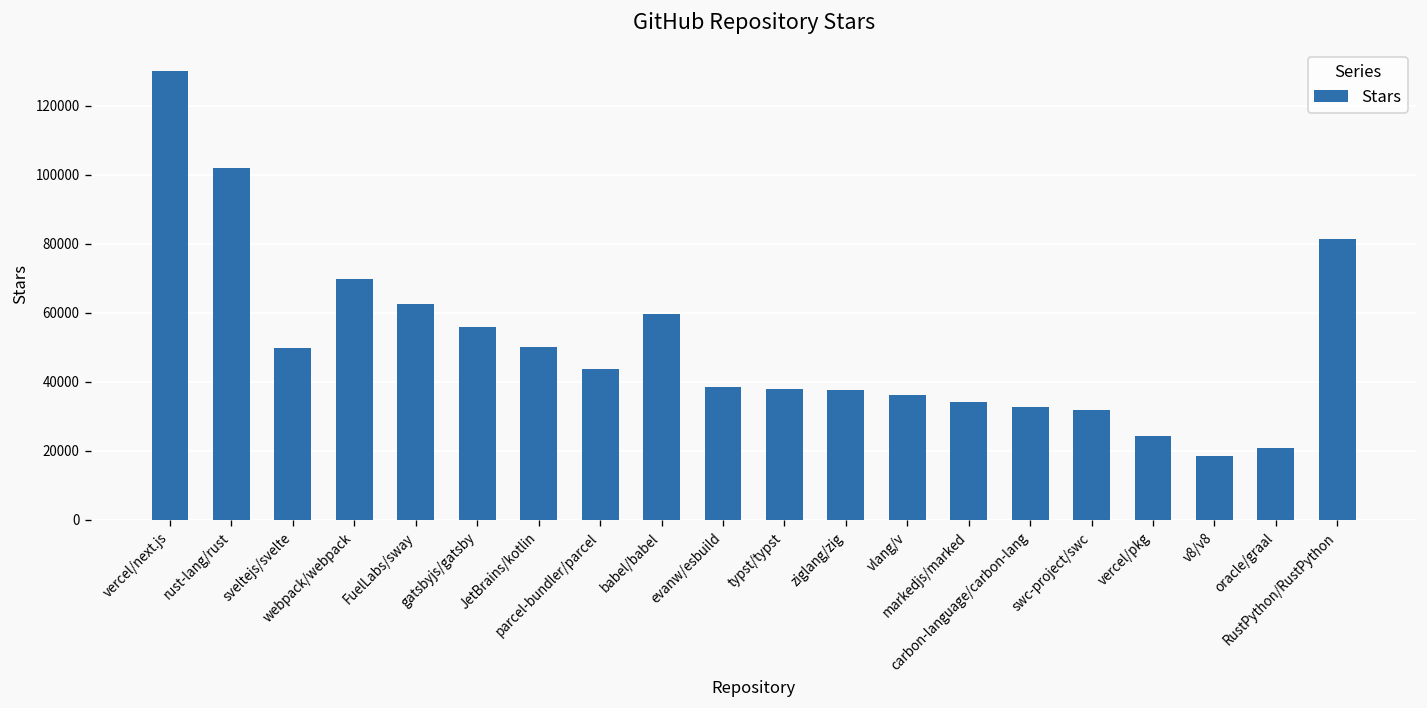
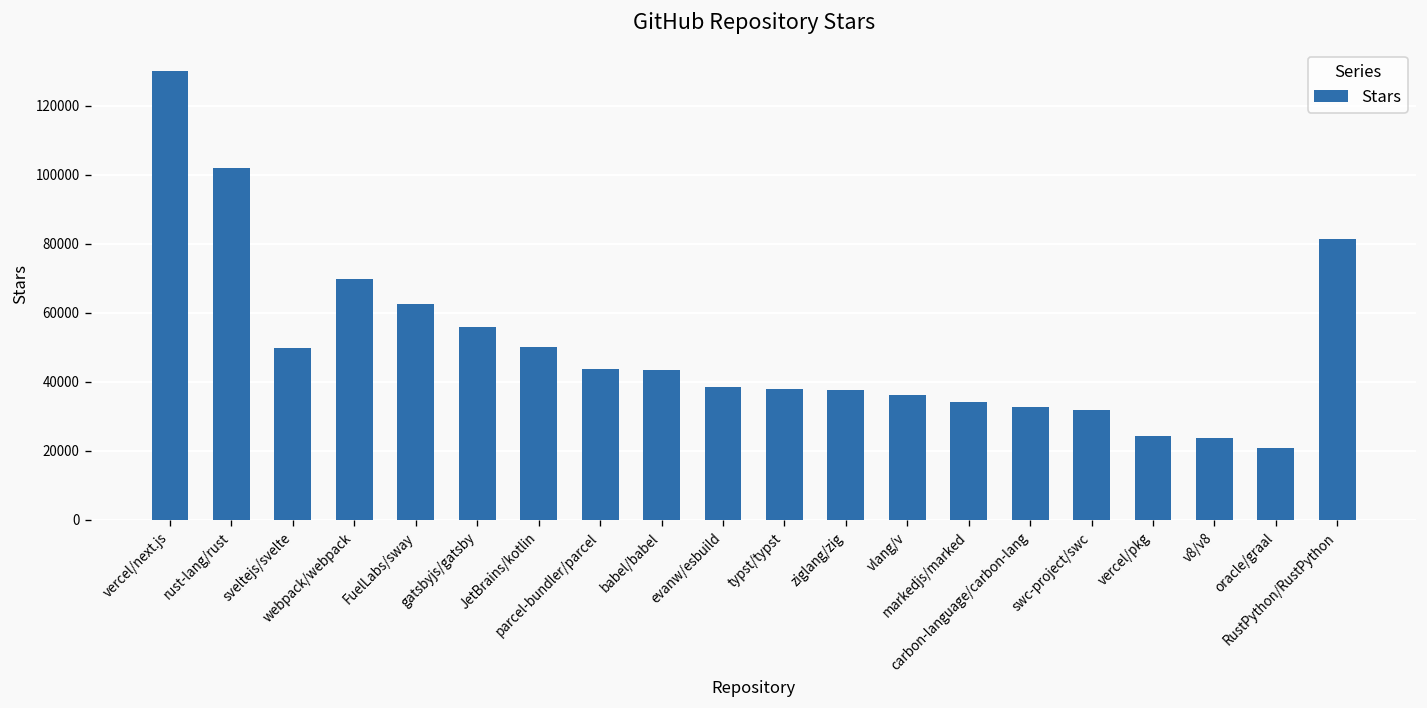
babel/babel: 60000 -> 43000
v8/v8: 18000 -> 24000
